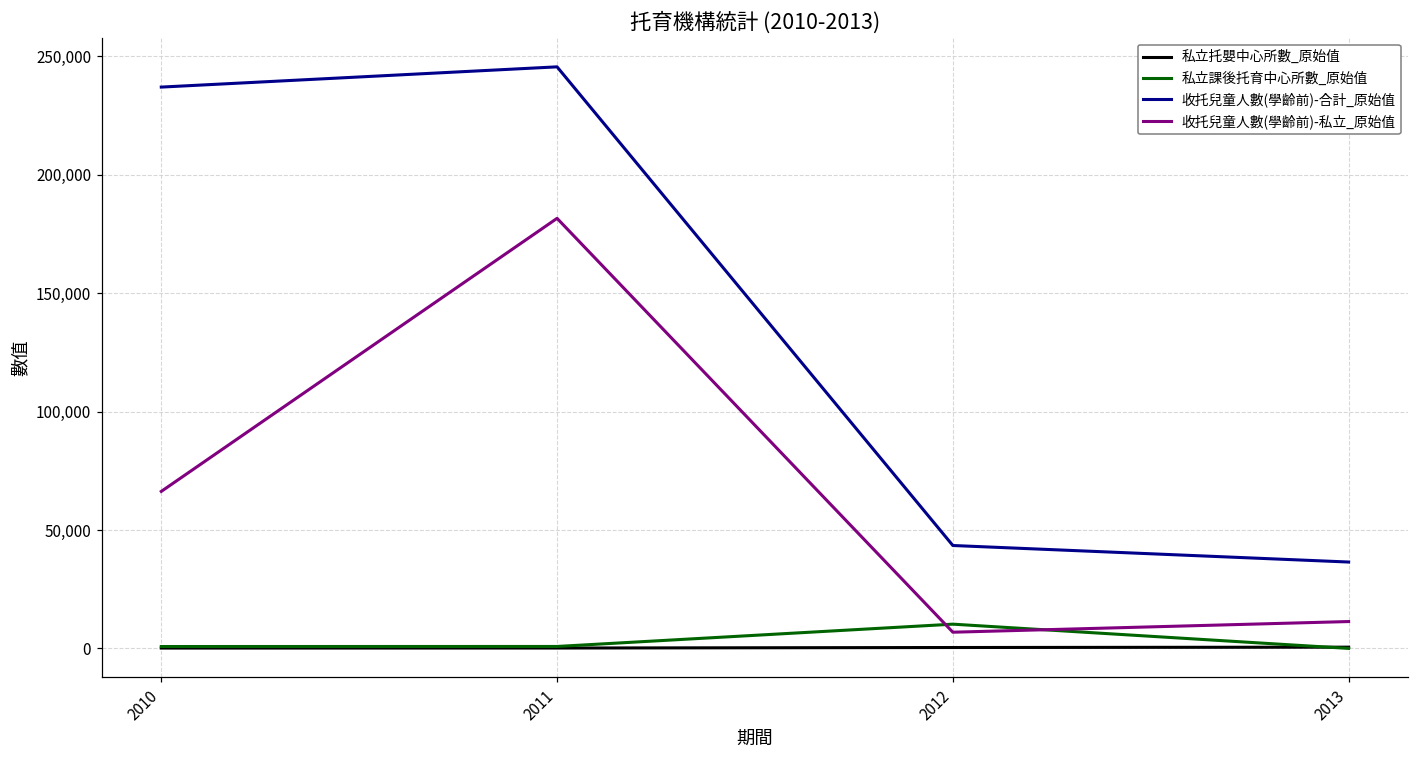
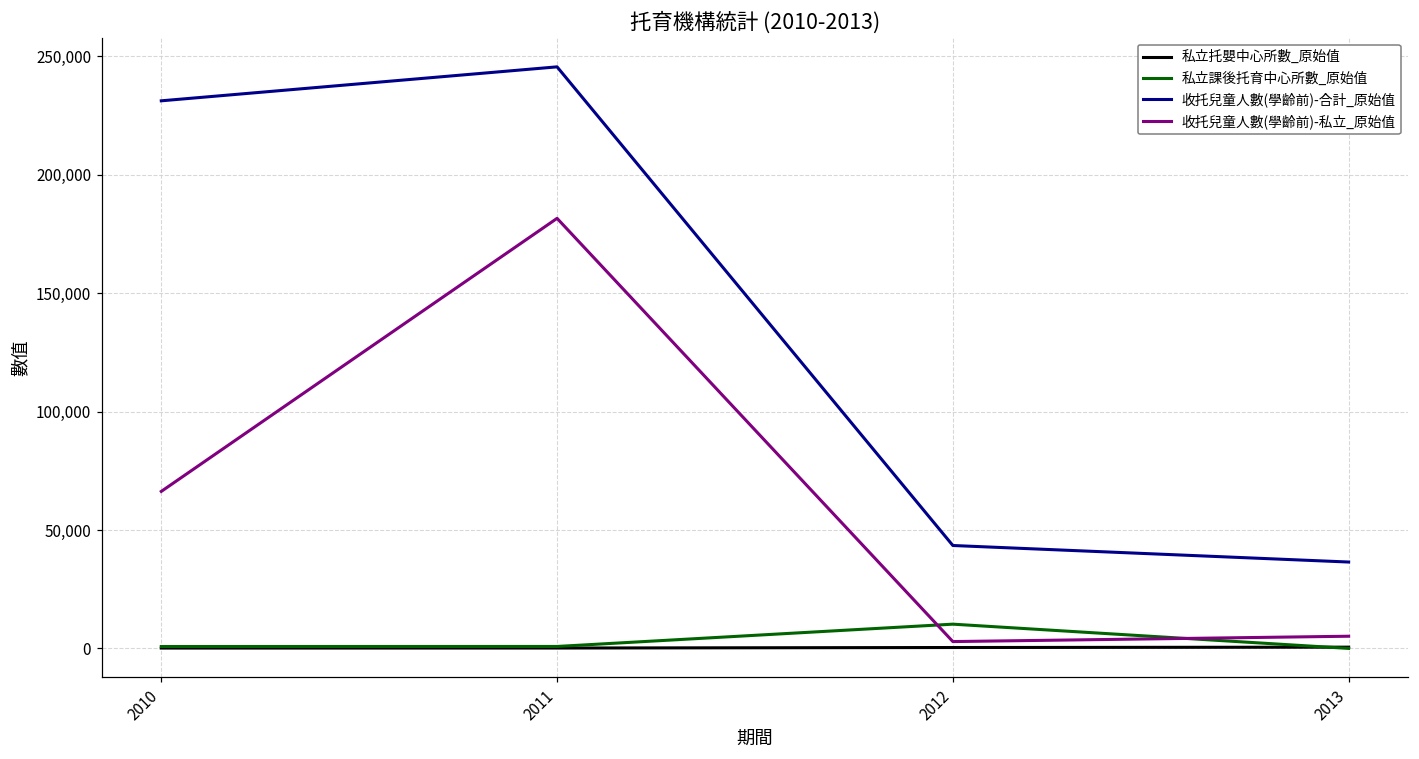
收托兒童人數(學齡前)-合計_原始值, 2010: 237,000 -> 231,000
收托兒童人數(學齡前)-私立_原始值, 2012: 7,000 -> 3,000
收托兒童人數(學齡前)-私立_原始值, 2013: 11,000 -> 5,000
